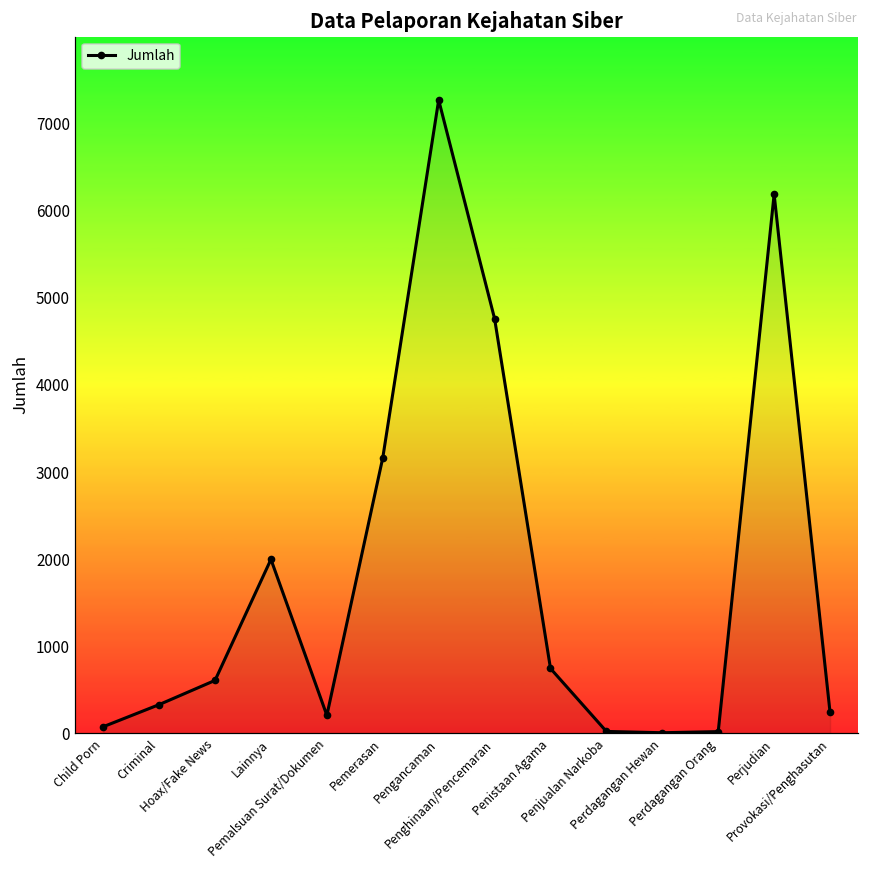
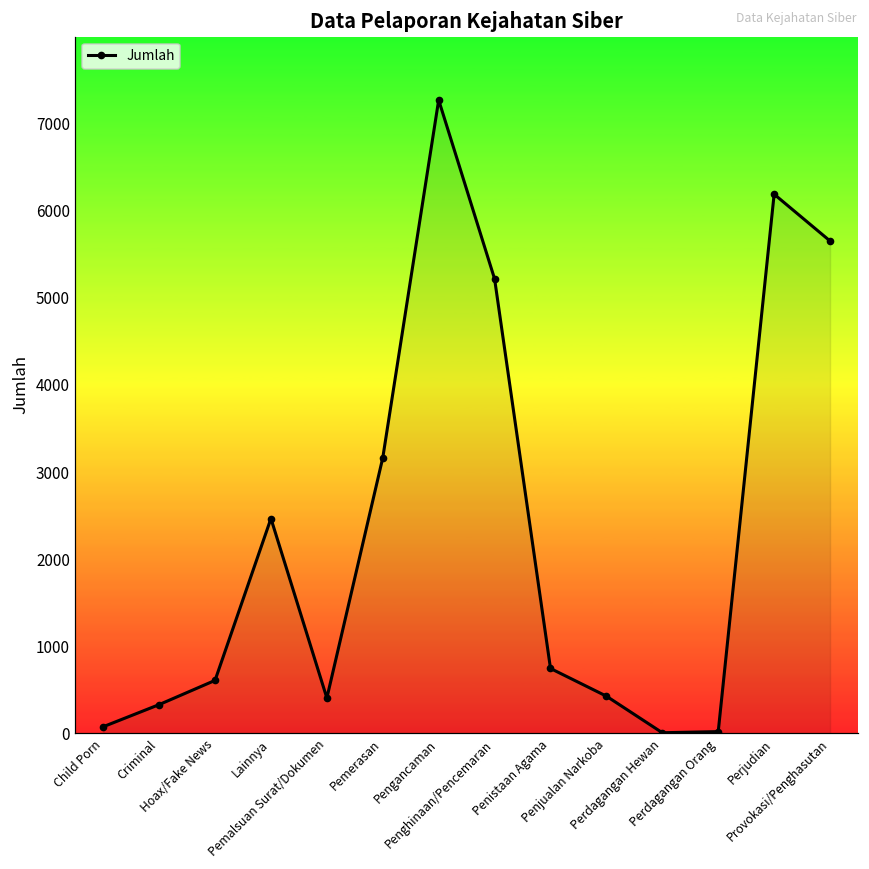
Lainnya: 2000 -> 2500
Pemalsuan Surat/Dokumen: 200 -> 400
Penghinaan/Pencemaran: 4800 -> 5200
Penjualan Narkoba: 0 -> 400
Provokasi/Penghasutan: 200 -> 5700
